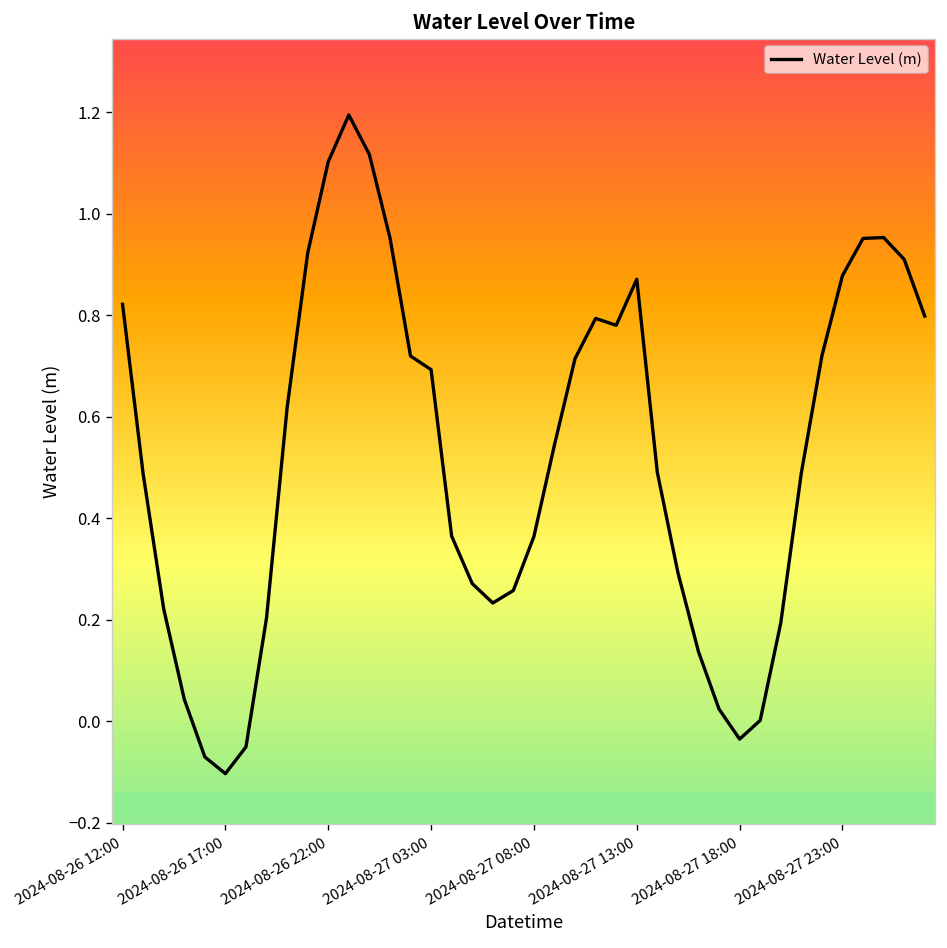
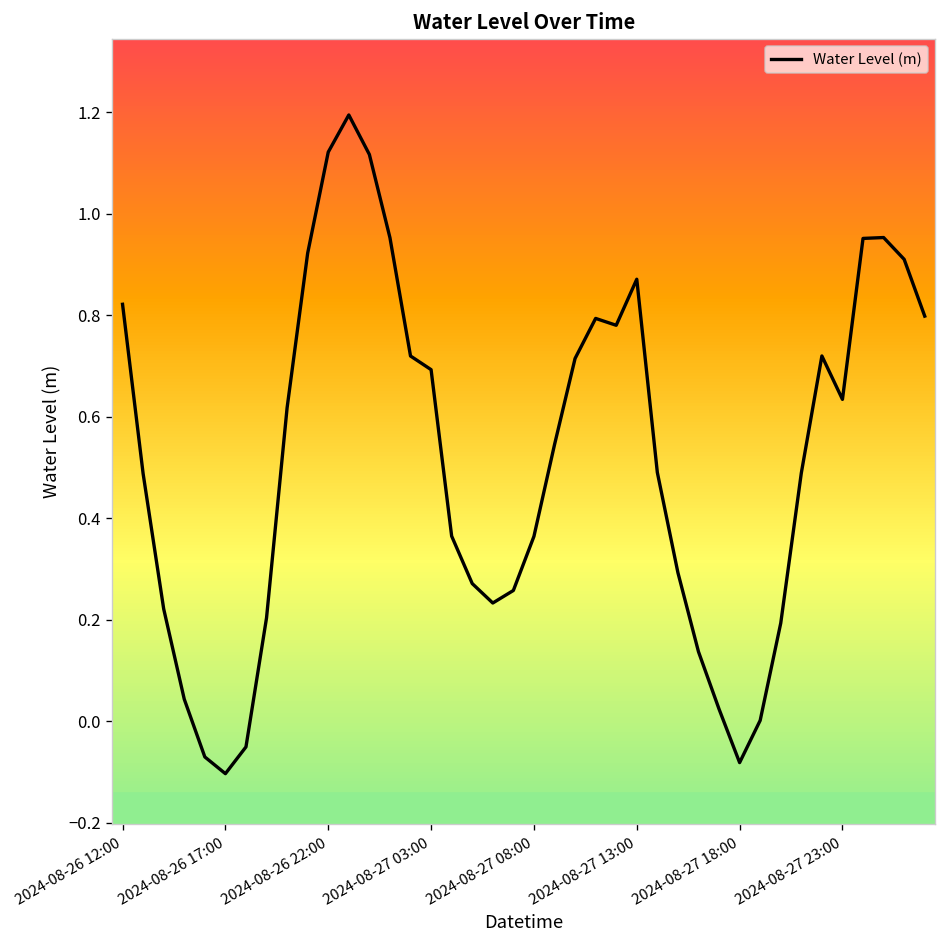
2024-08-26 22:00: 1.10 -> 1.12
2024-08-27 18:00: -0.03 -> -0.08
2024-08-27 23:00: 0.88 -> 0.63
